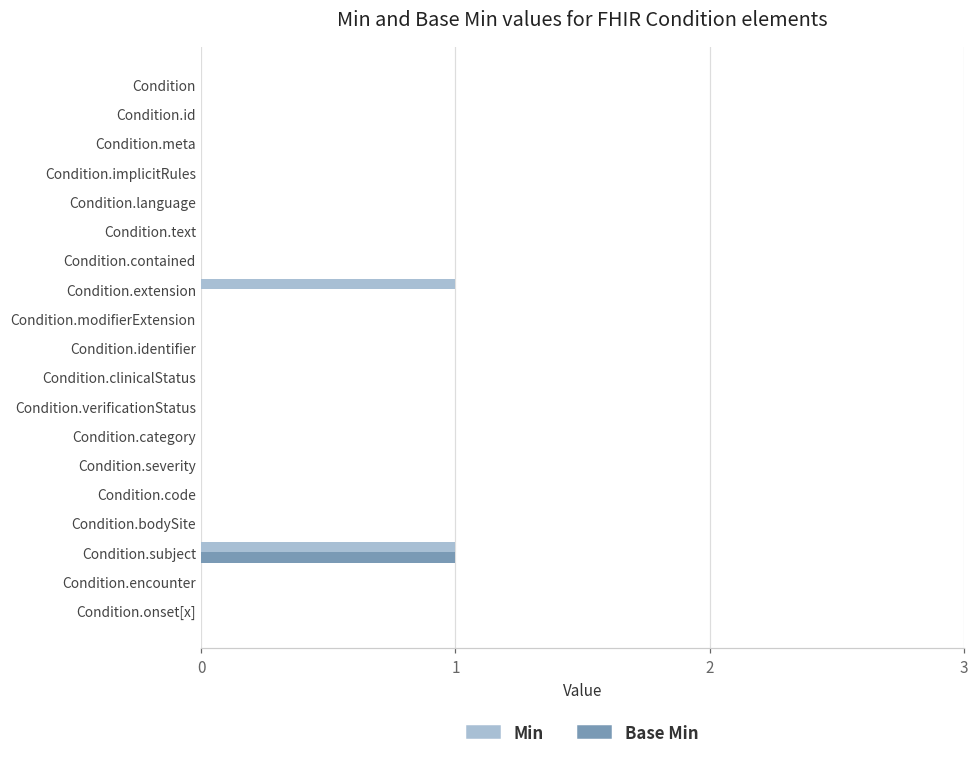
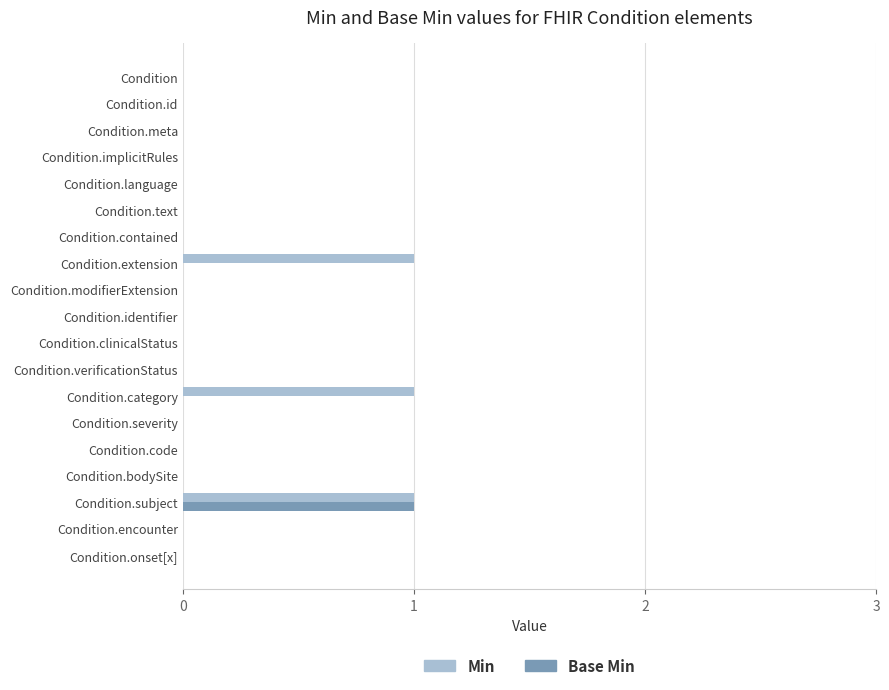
Min, Condition.category: 0 -> 1
